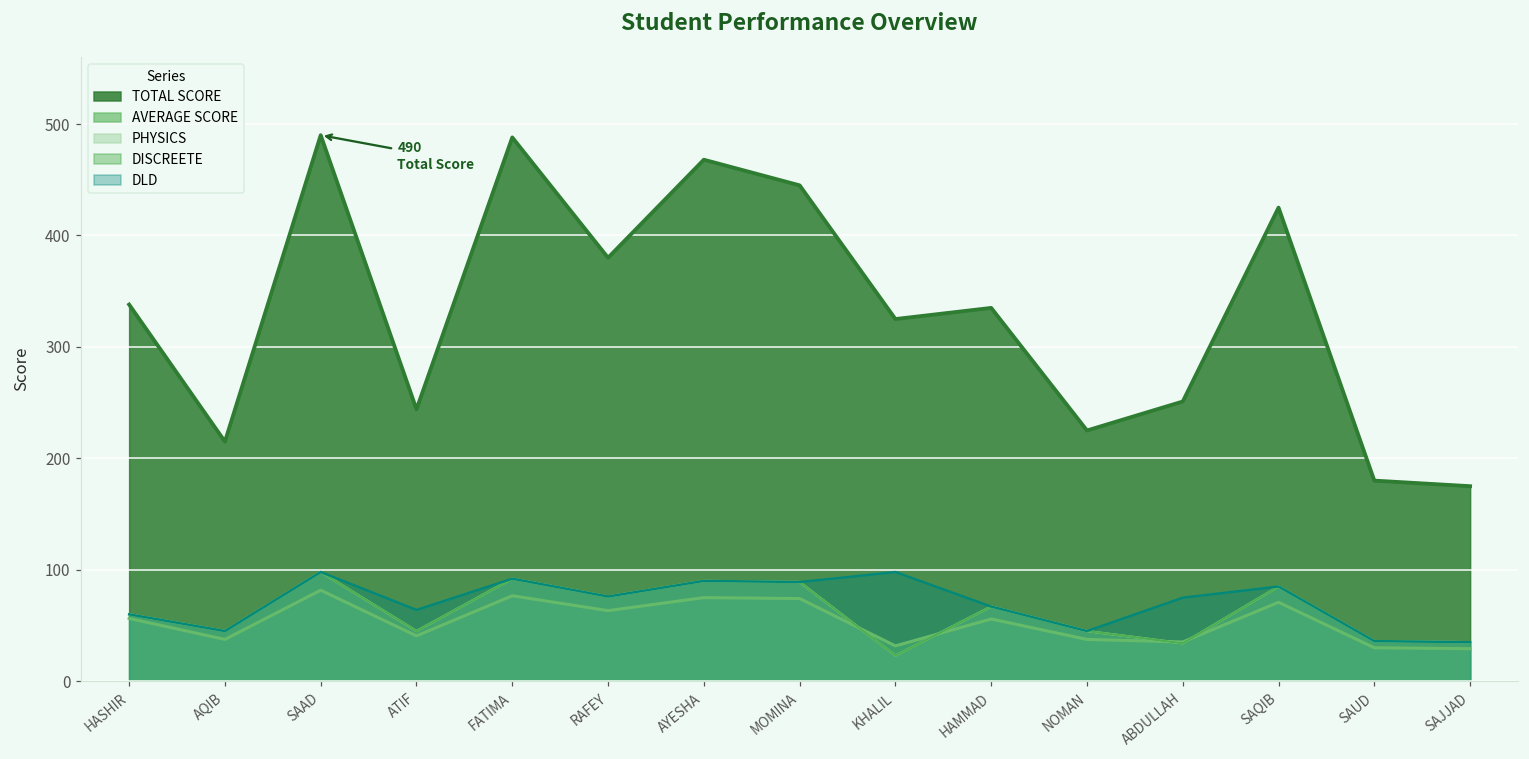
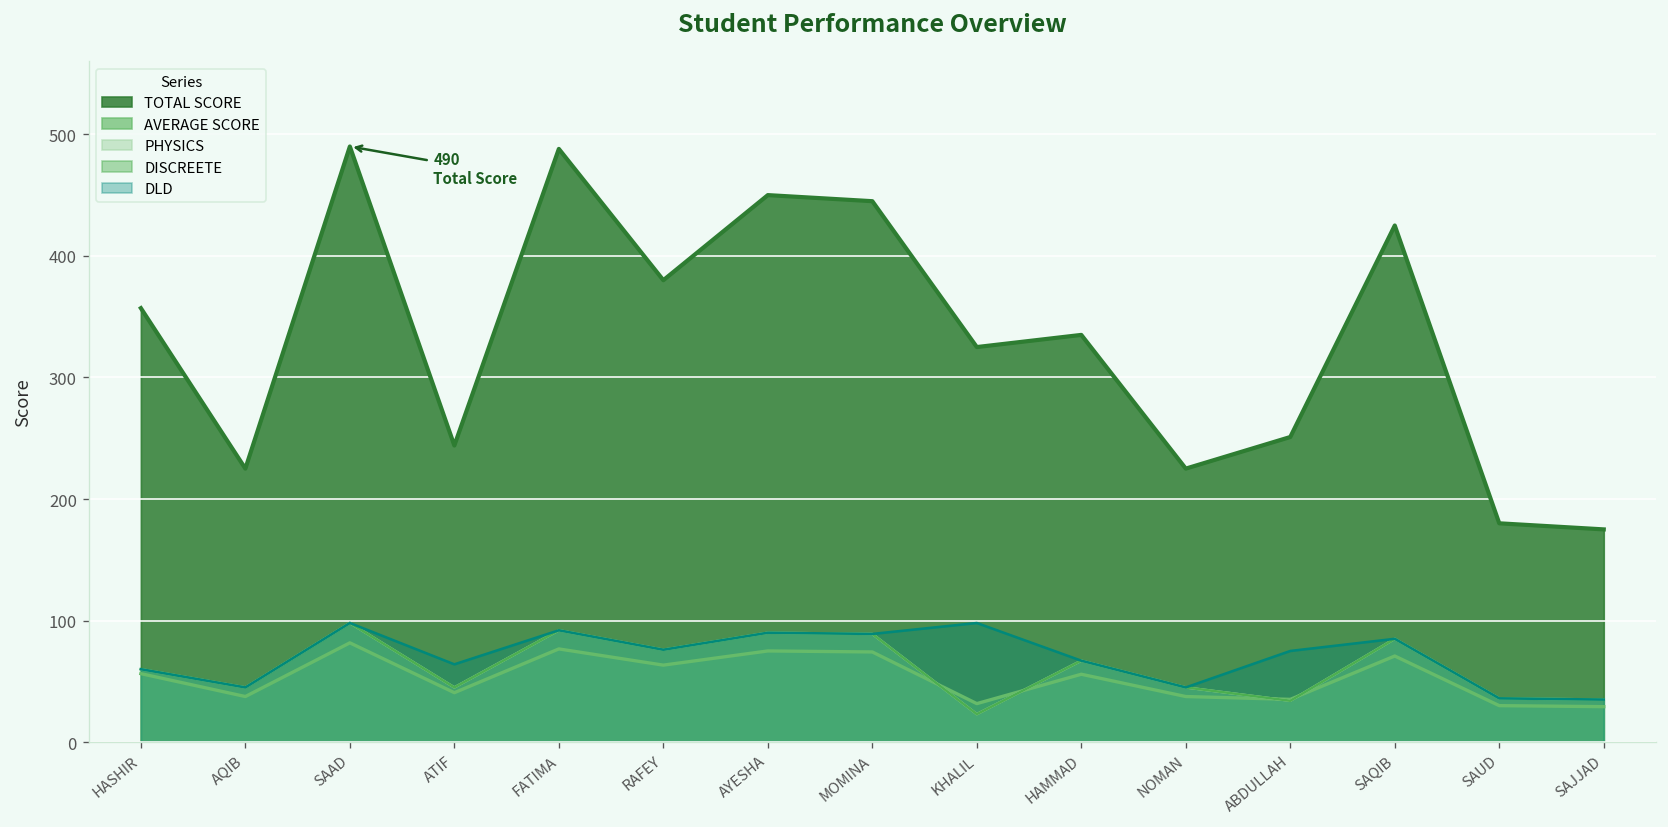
TOTAL SCORE, HASHIR: 338 -> 357
TOTAL SCORE, AQIB: 215 -> 225
TOTAL SCORE, AYESHA: 468 -> 450
